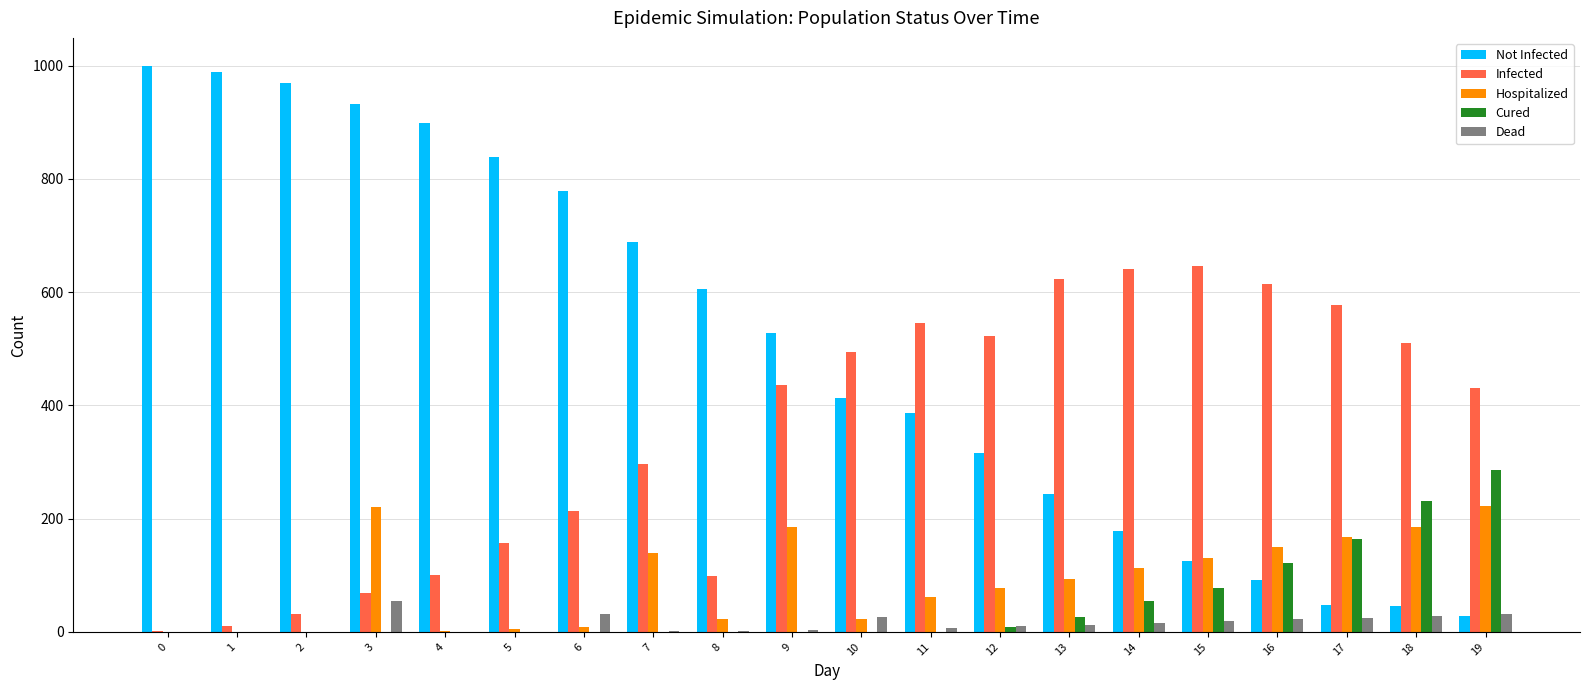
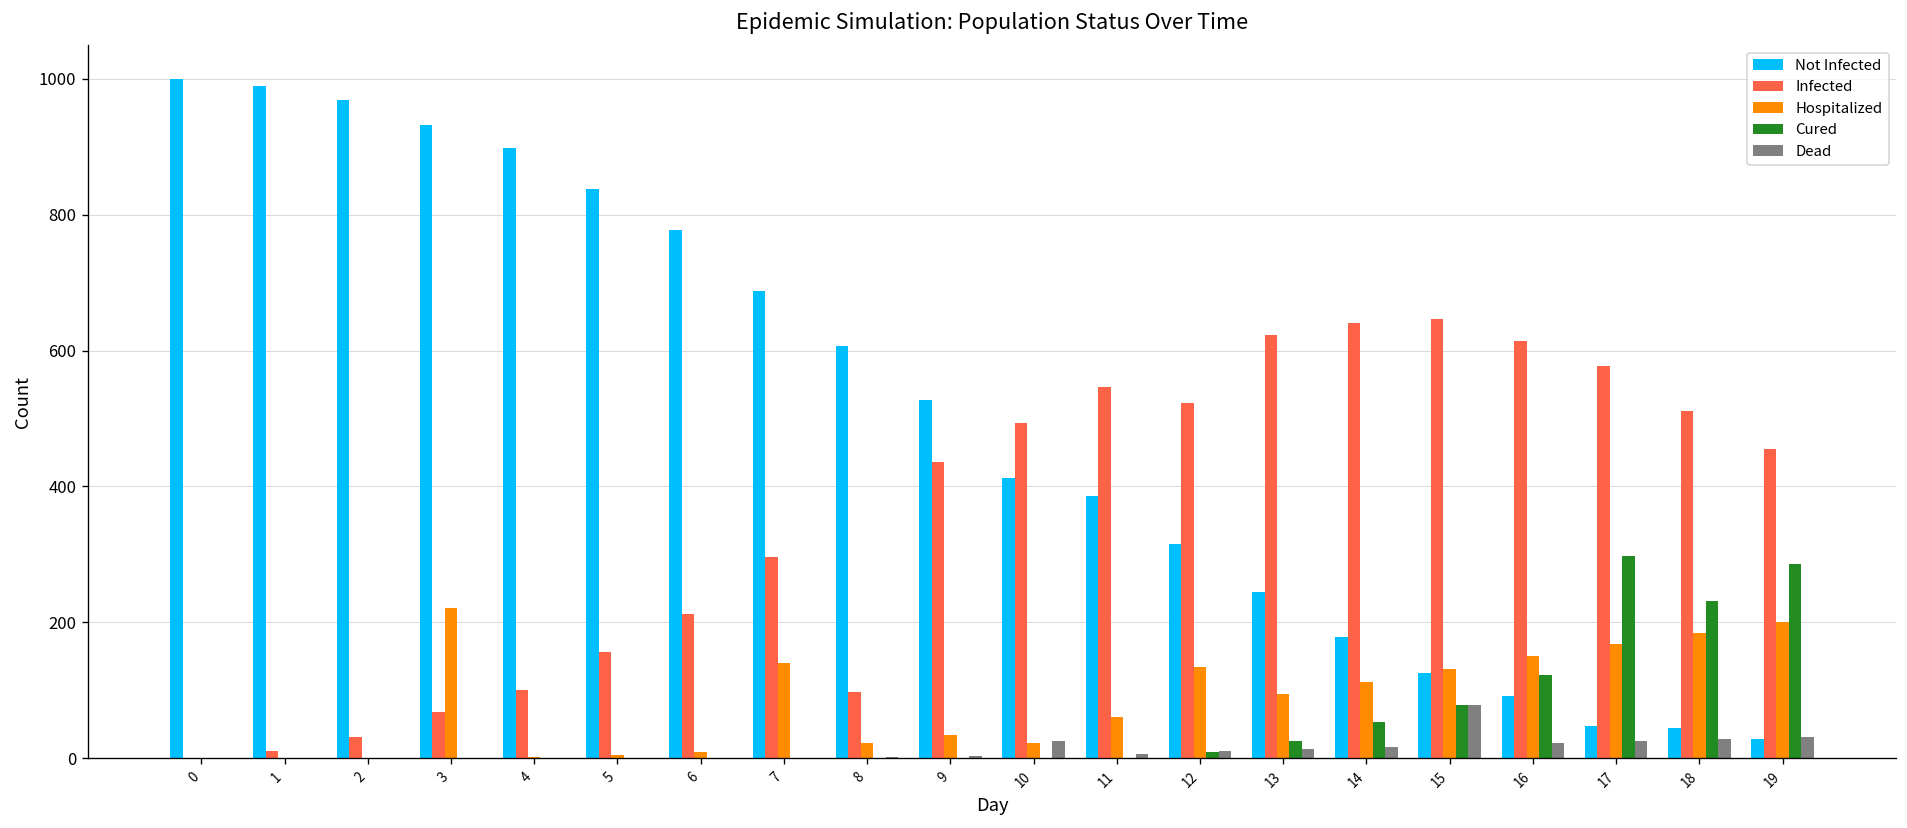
Dead, 3: 60 -> 0
Dead, 6: 30 -> 0
Hospitalized, 9: 190 -> 30
Hospitalized, 12: 80 -> 130
Dead, 15: 20 -> 80
Cured, 17: 160 -> 300
Infected, 19: 430 -> 460
Hospitalized, 19: 220 -> 200
